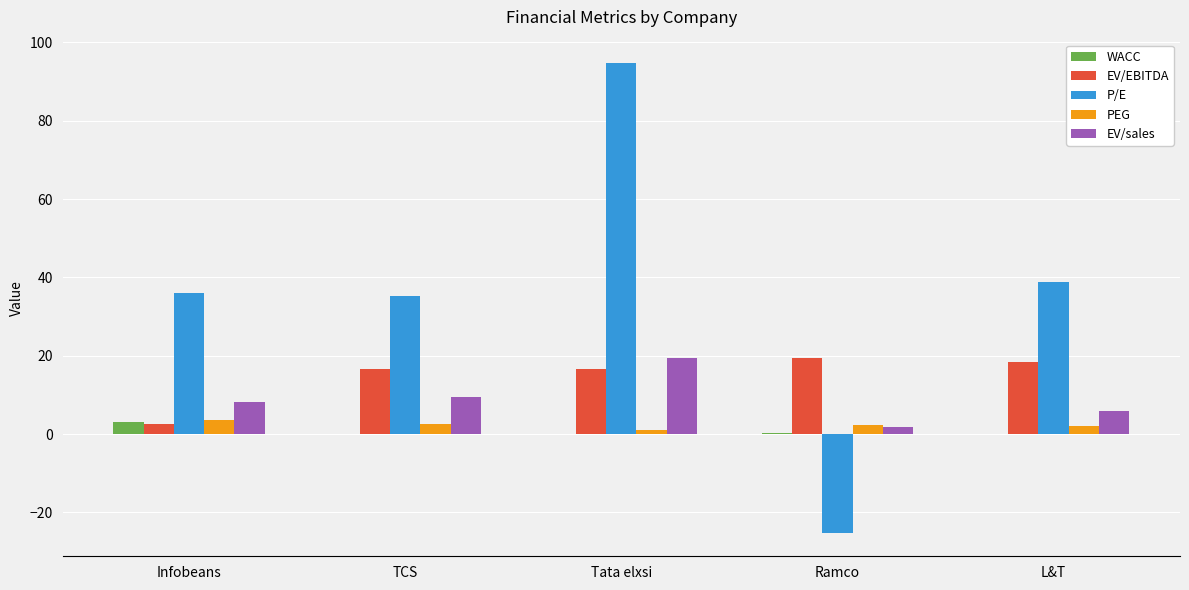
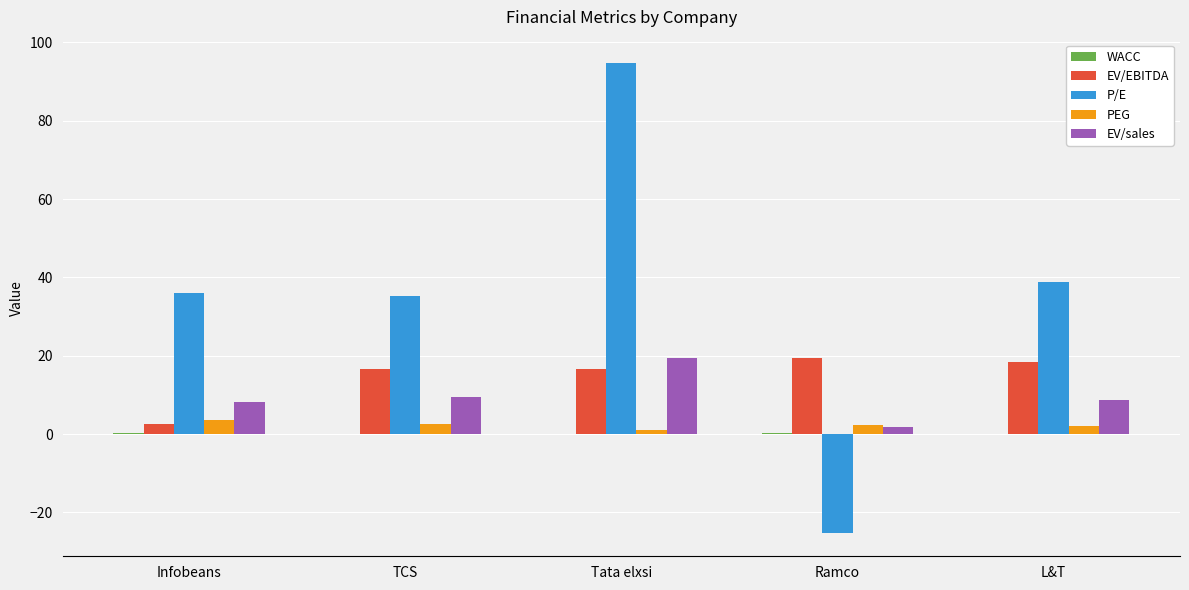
WACC, Infobeans: 3 -> 0
EV/sales, L&T: 6 -> 9
